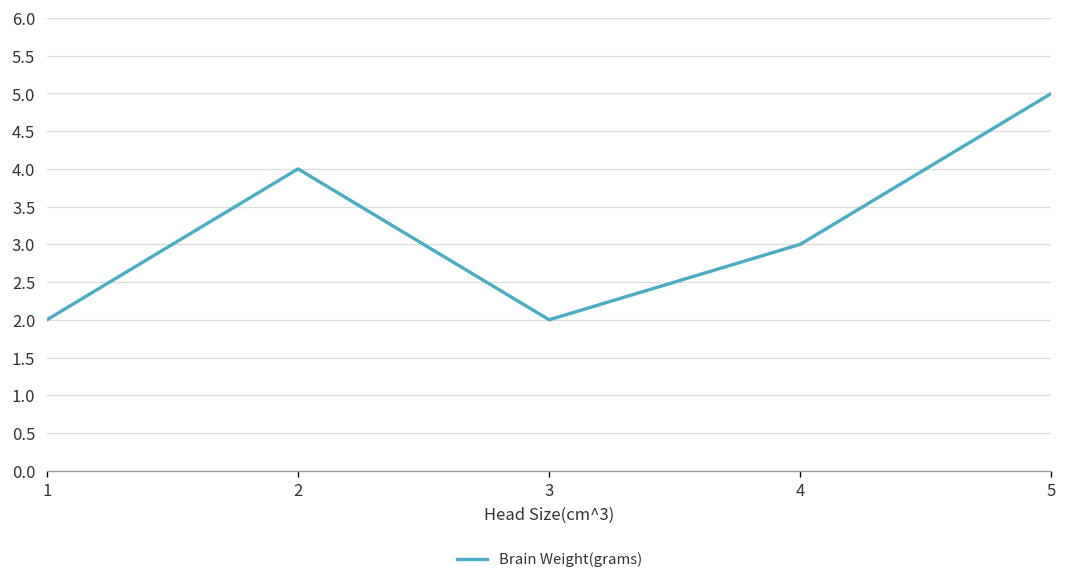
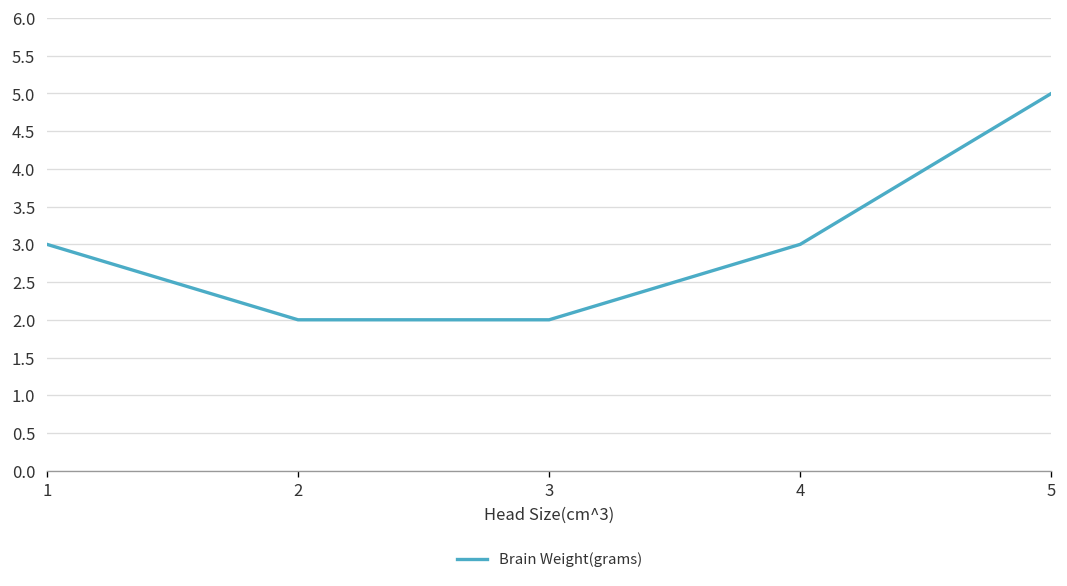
1: 2 -> 3
2: 4 -> 2
